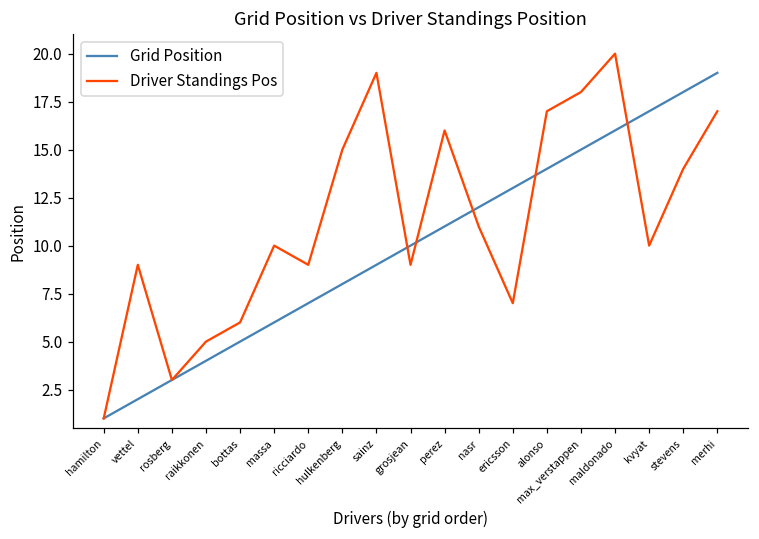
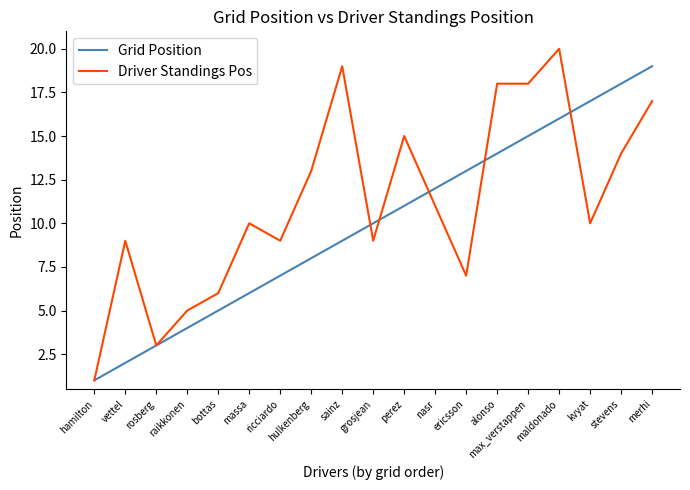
Driver Standings Pos, hulkenberg: 15 -> 13
Driver Standings Pos, perez: 16 -> 15
Driver Standings Pos, alonso: 17 -> 18
